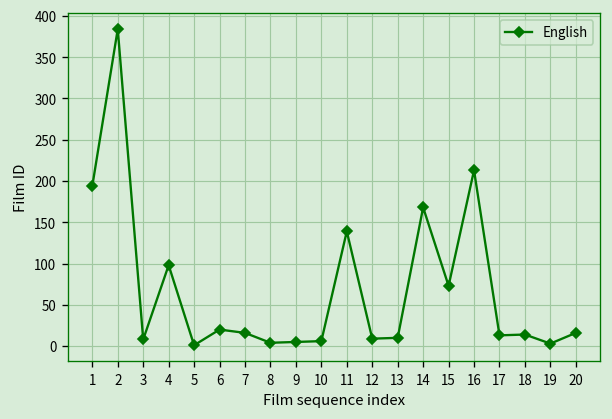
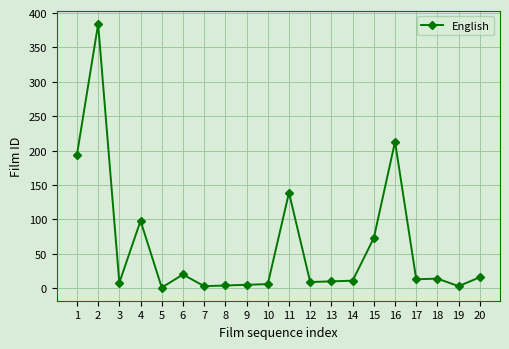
7: 20 -> 0
14: 170 -> 10
